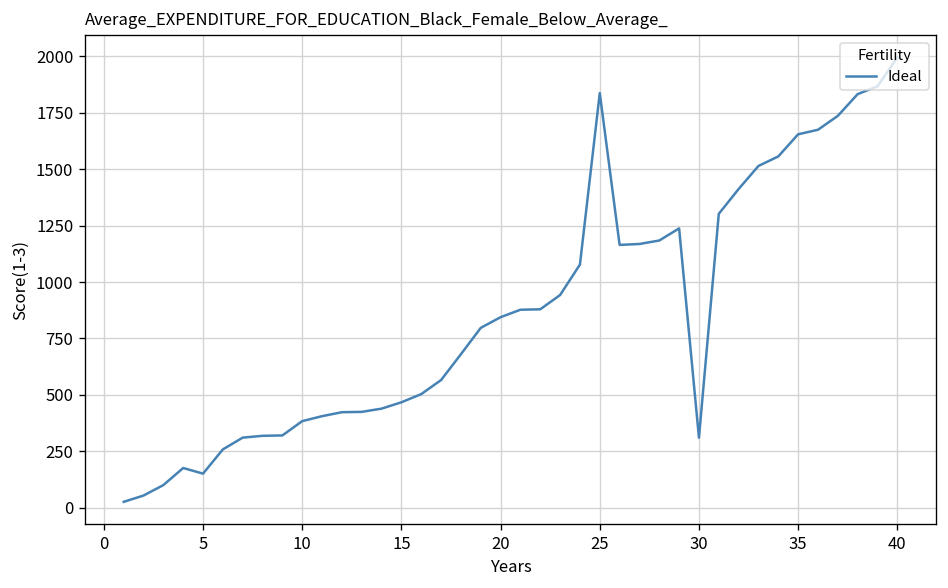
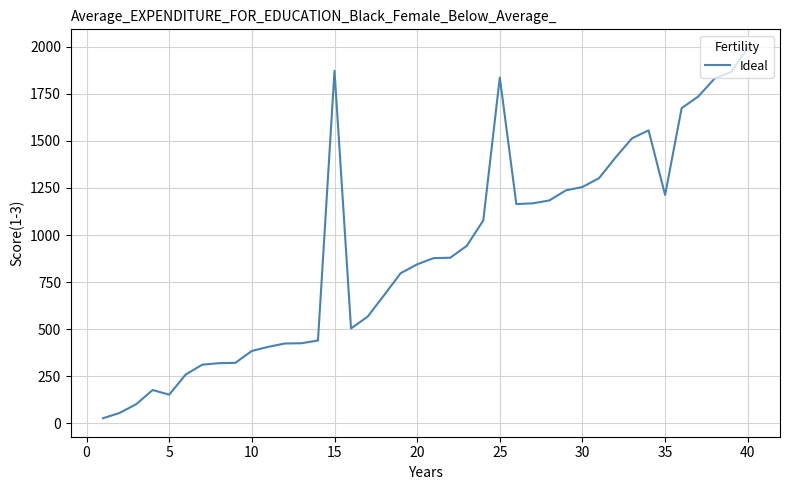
15: 470 -> 1870
30: 310 -> 1260
35: 1650 -> 1210
